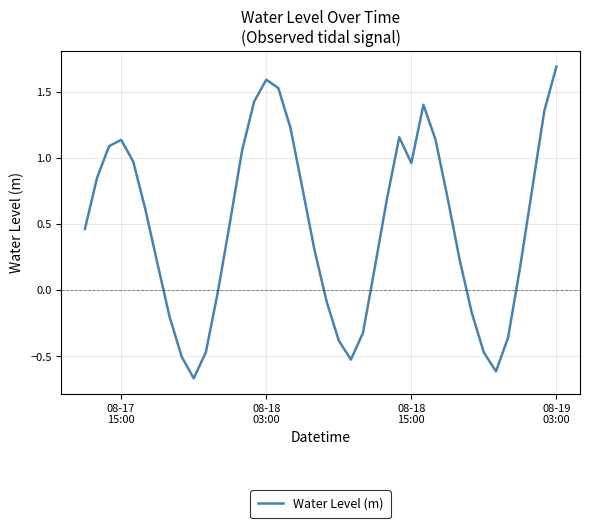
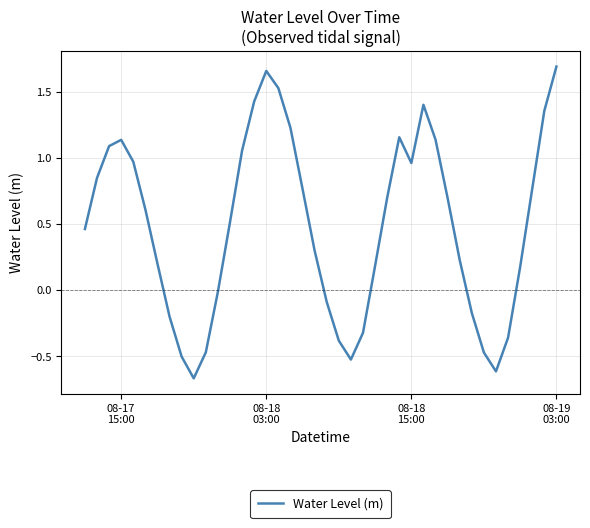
08-18 03:00: 1.59 -> 1.66
